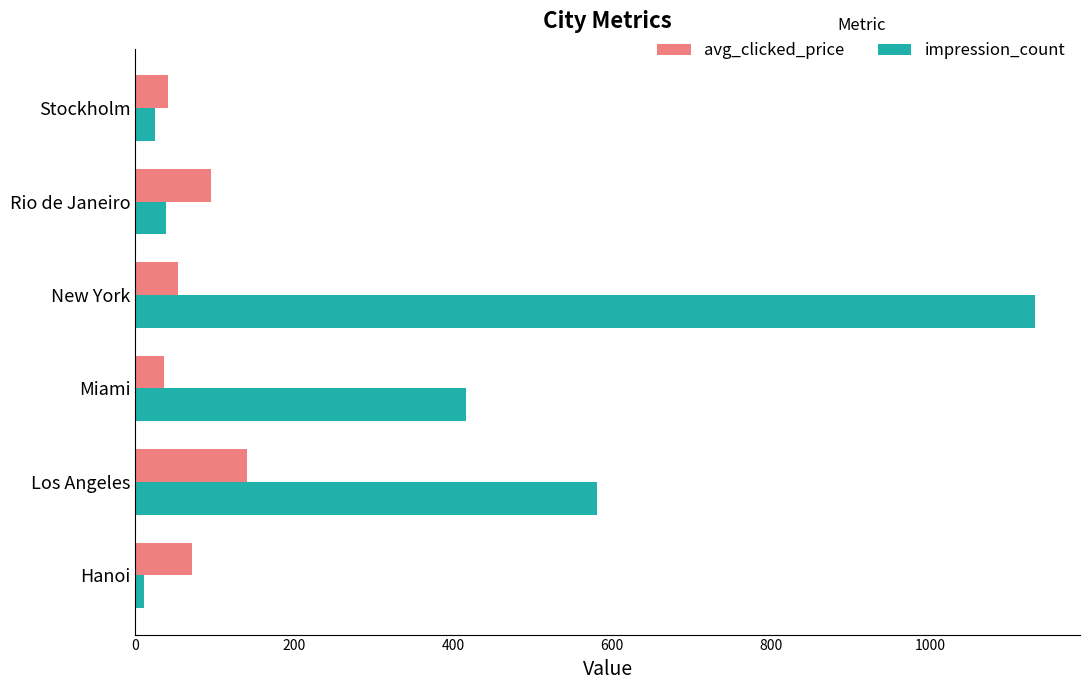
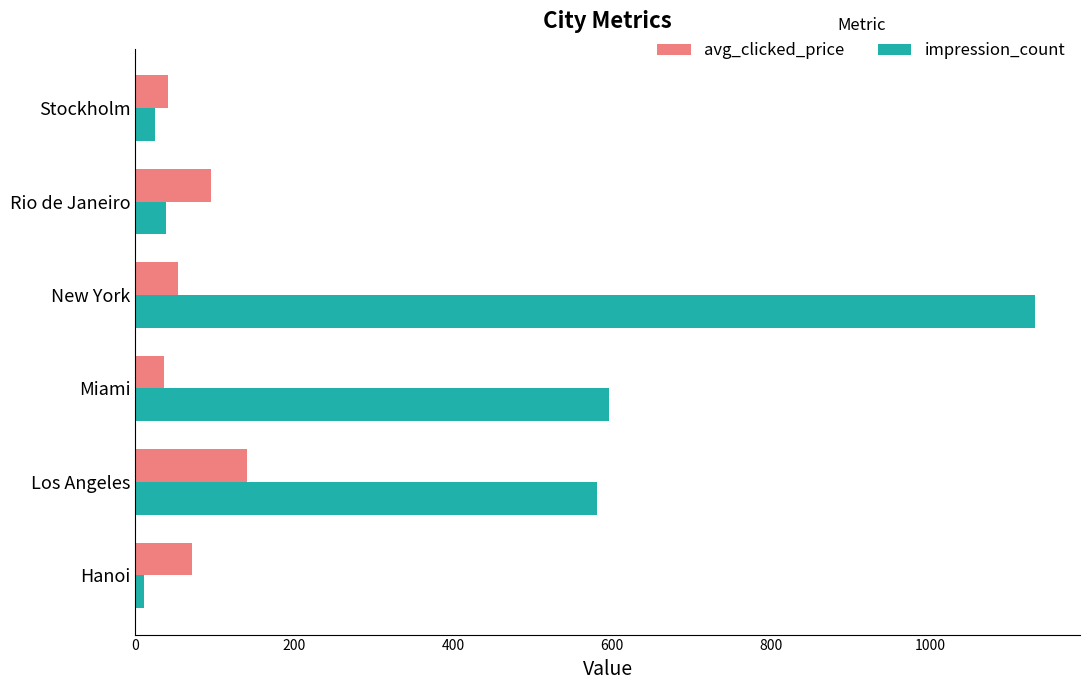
impression_count, Miami: 420 -> 600
